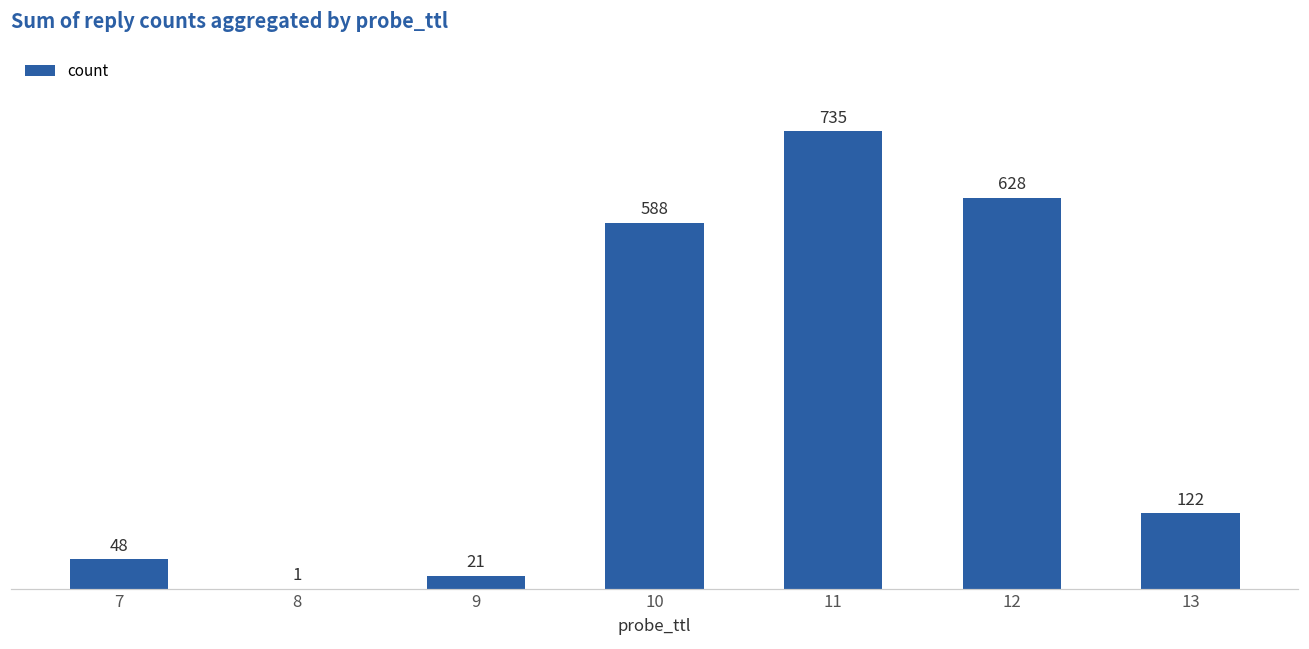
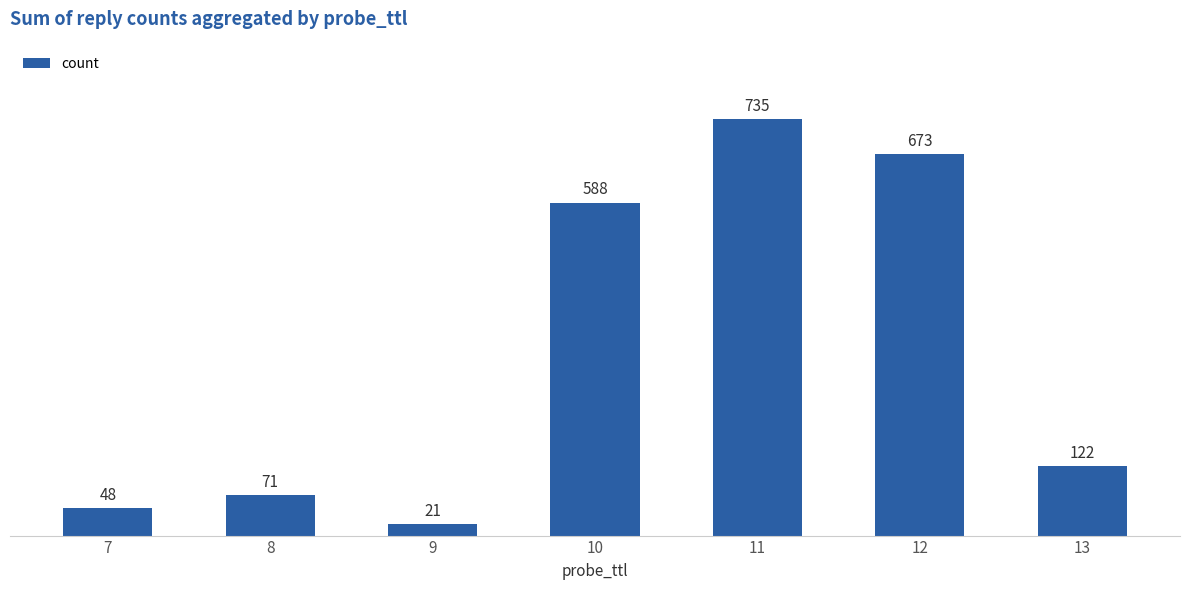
8: 1 -> 71
12: 628 -> 673
